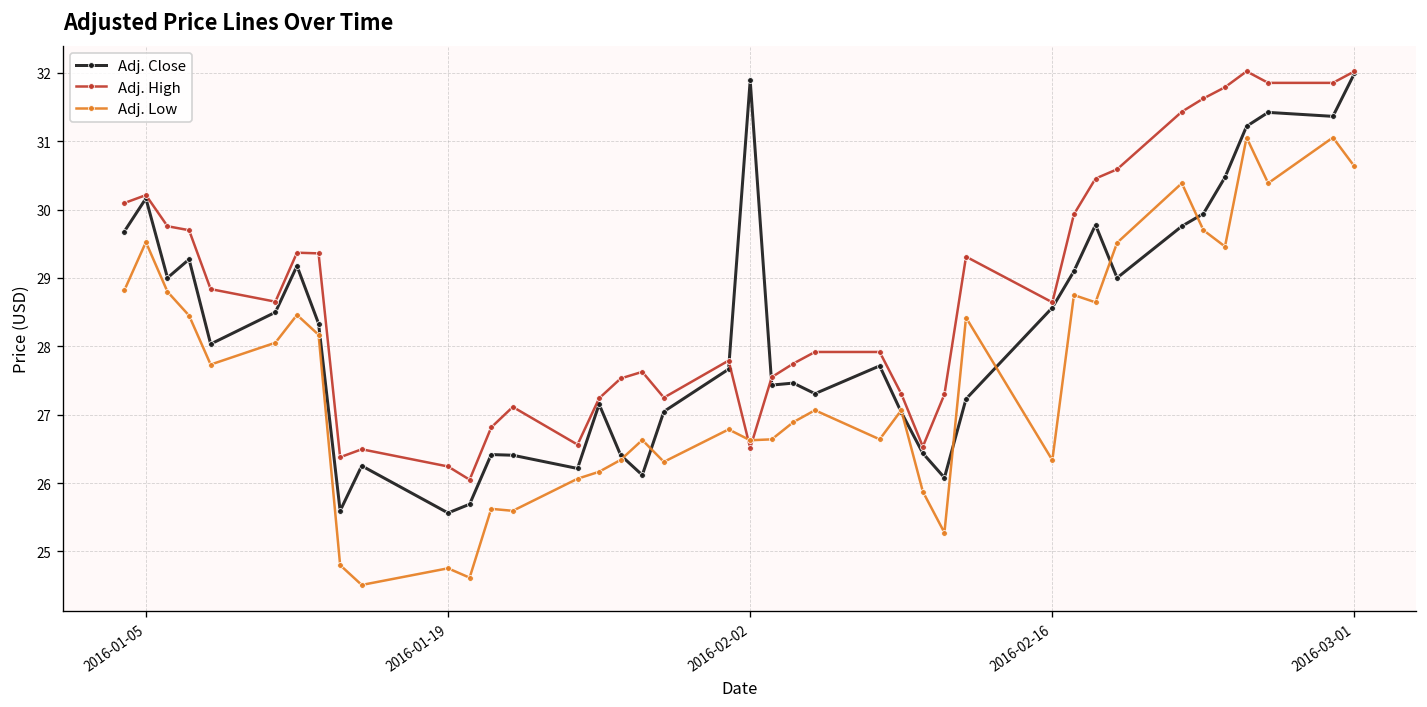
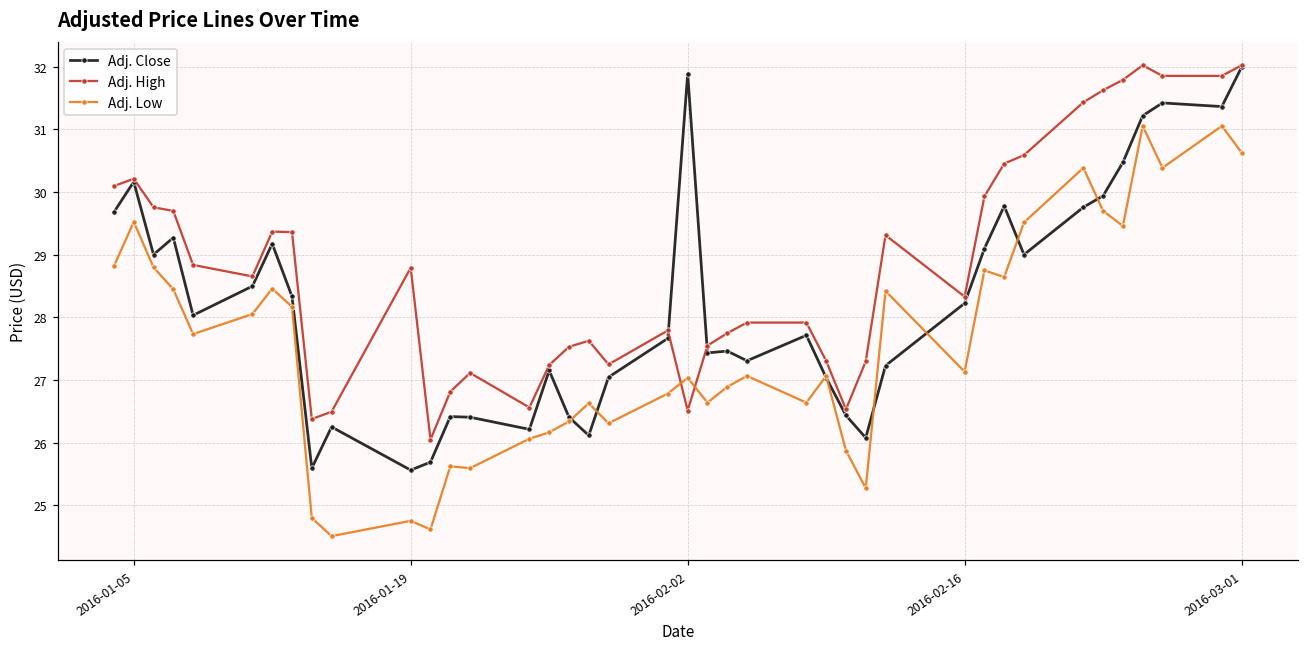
Adj. High, 2016-01-19: 26.2 -> 28.8
Adj. Low, 2016-02-02: 26.6 -> 27.0
Adj. Close, 2016-02-16: 28.6 -> 28.2
Adj. High, 2016-02-16: 28.6 -> 28.3
Adj. Low, 2016-02-16: 26.3 -> 27.1
